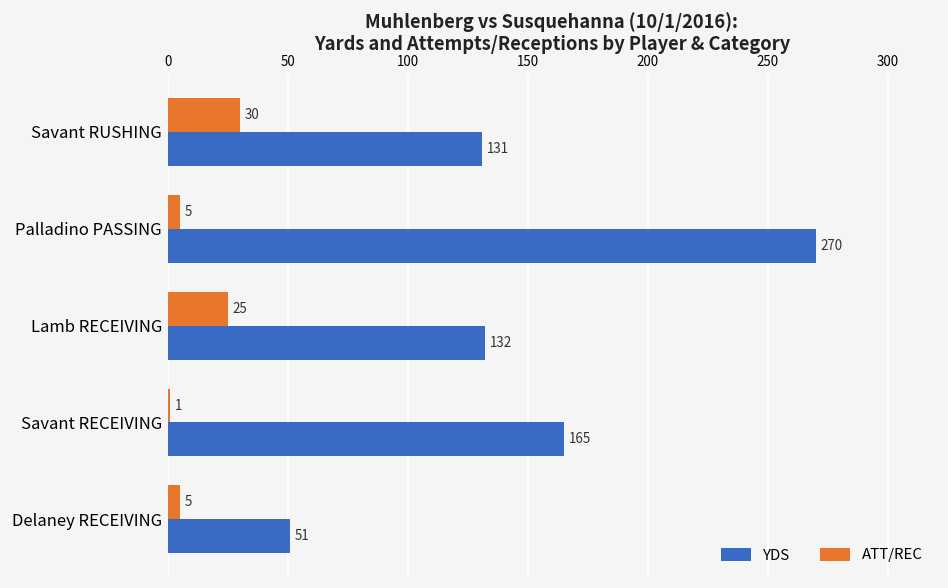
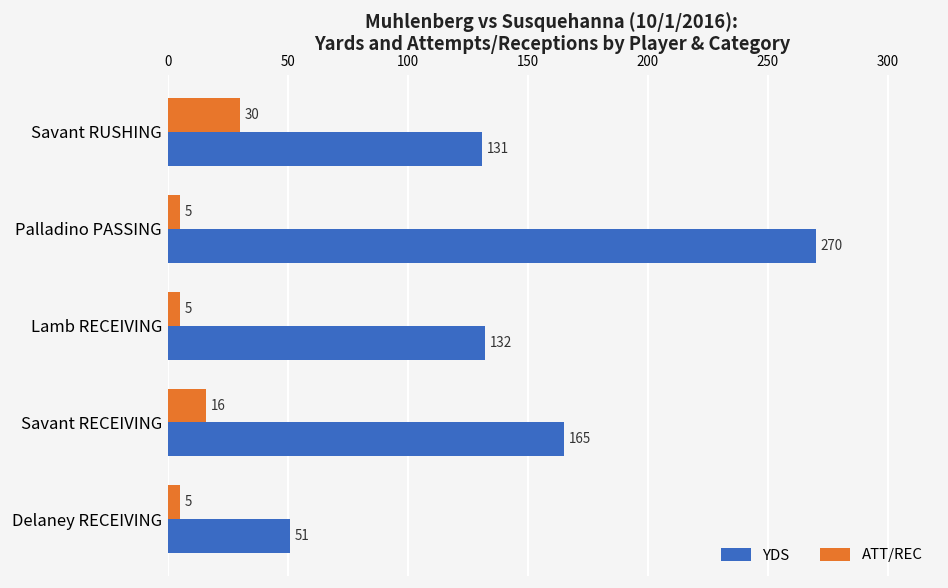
ATT/REC, Lamb RECEIVING: 25 -> 5
ATT/REC, Savant RECEIVING: 1 -> 16
